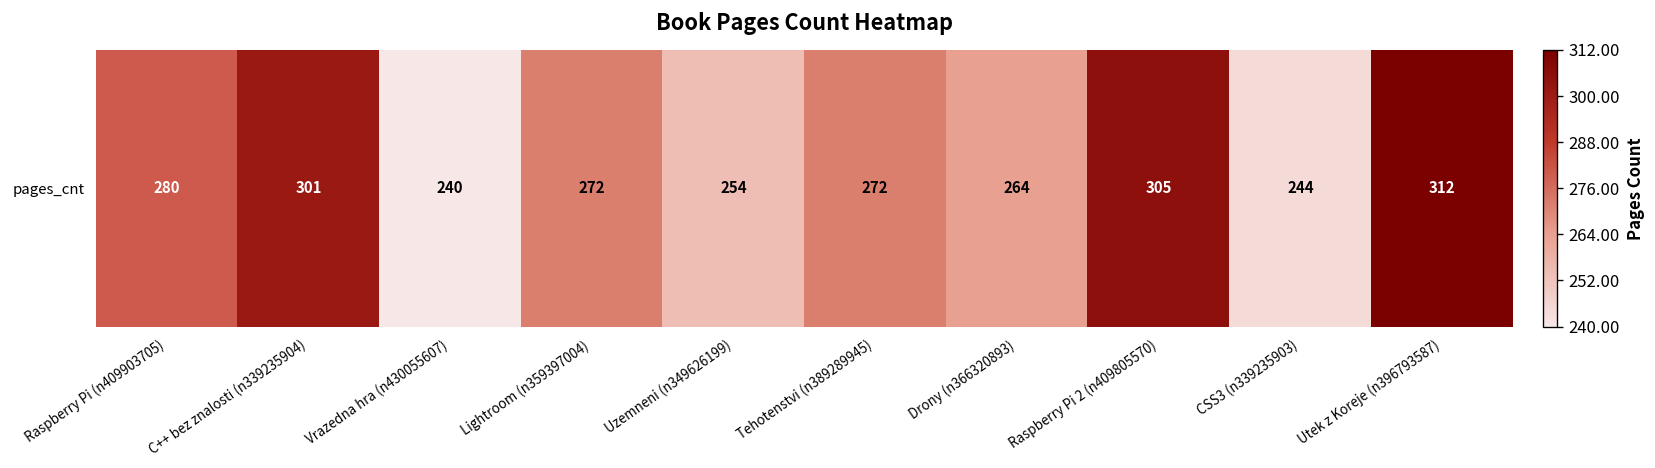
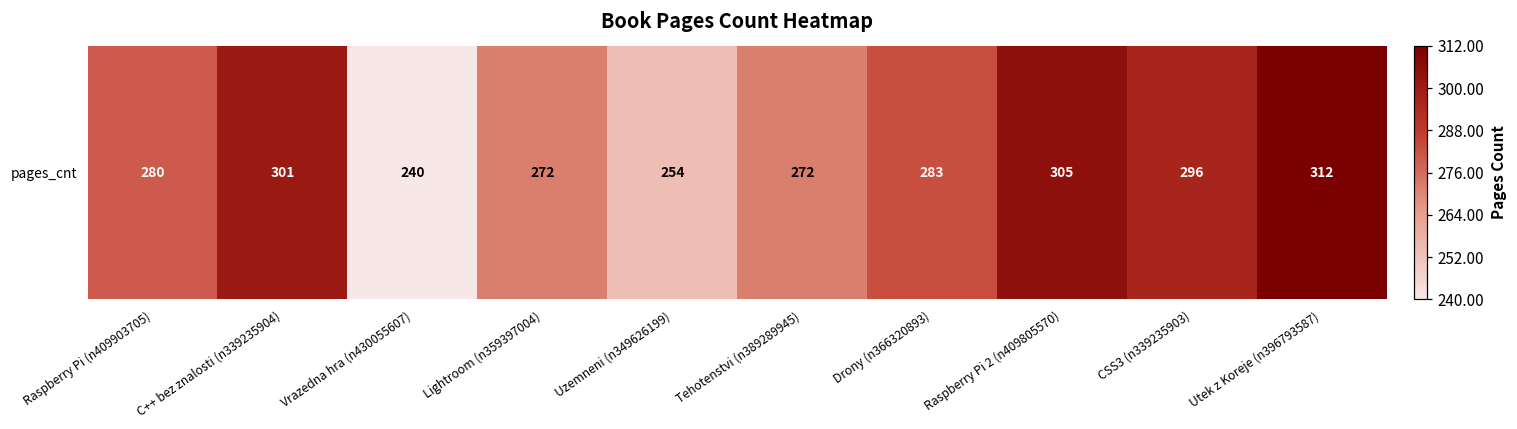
pages_cnt, Drony (n366320893): 264 -> 283
pages_cnt, CSS3 (n339235903): 244 -> 296
